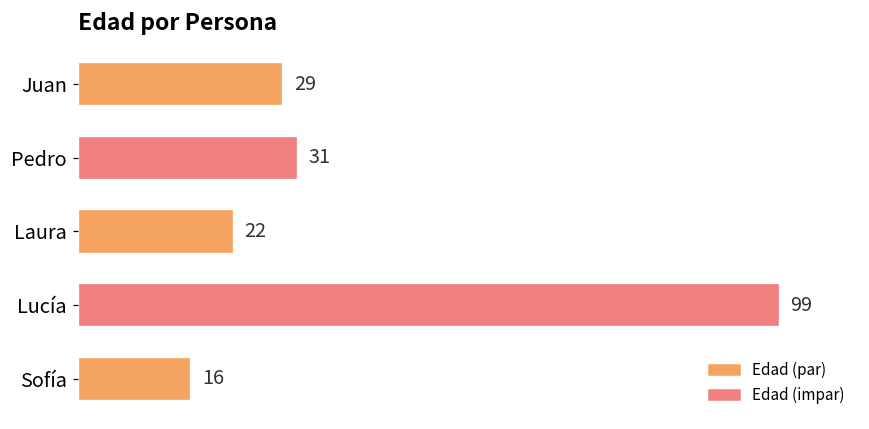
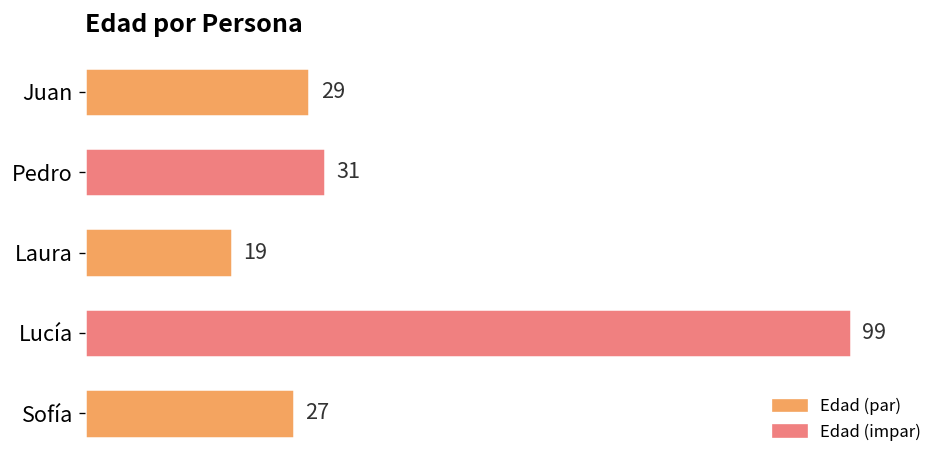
Laura: 22 -> 19
Sofía: 16 -> 27
